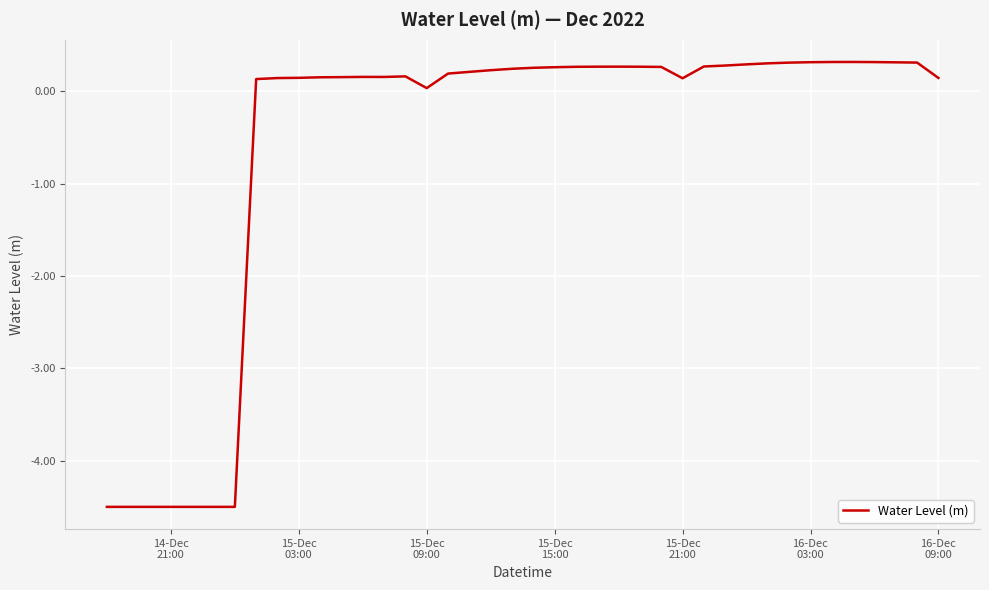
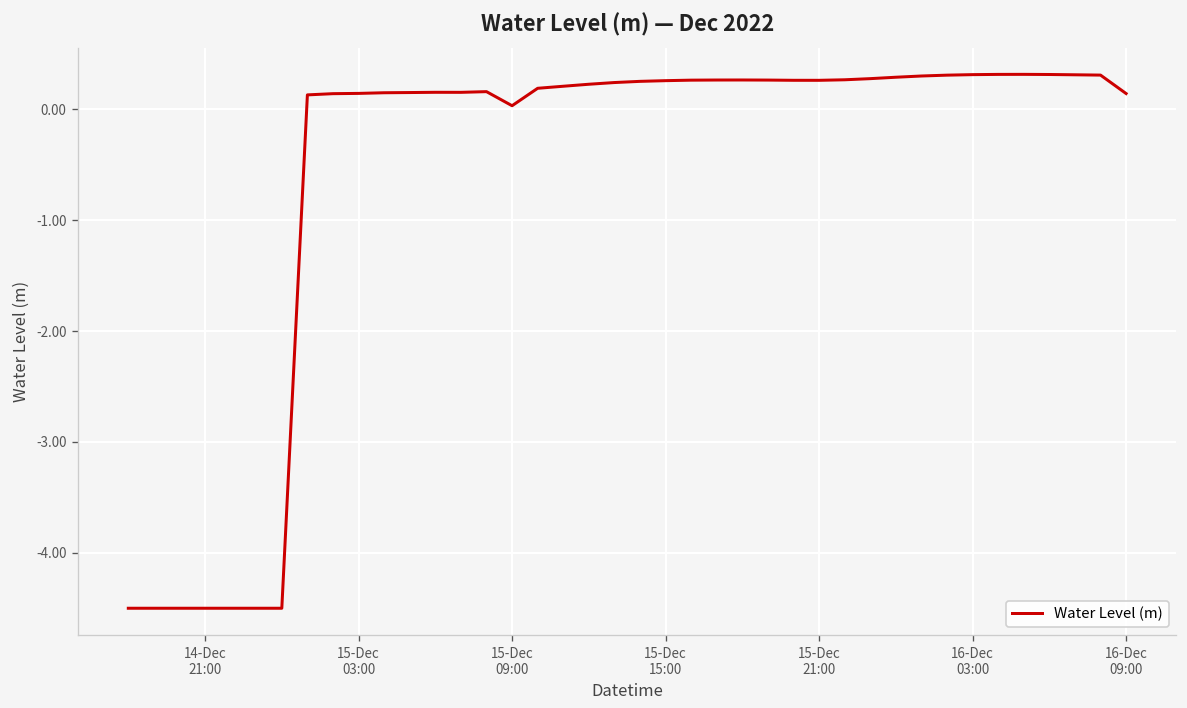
15-Dec 21:00: 0.1 -> 0.3
